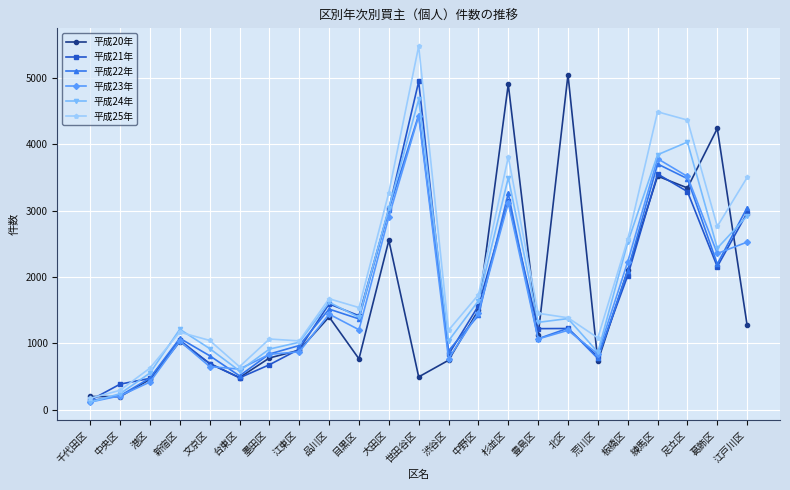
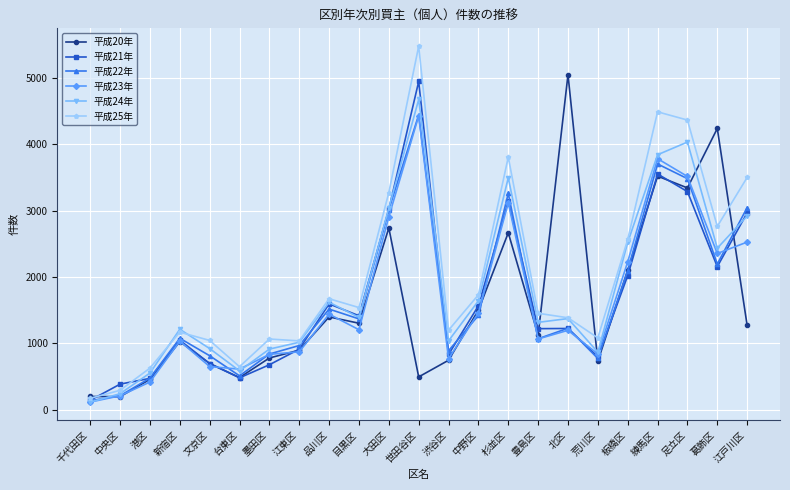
平成20年, 目黒区: 800 -> 1300
平成20年, 大田区: 2600 -> 2700
平成20年, 杉並区: 4900 -> 2700
